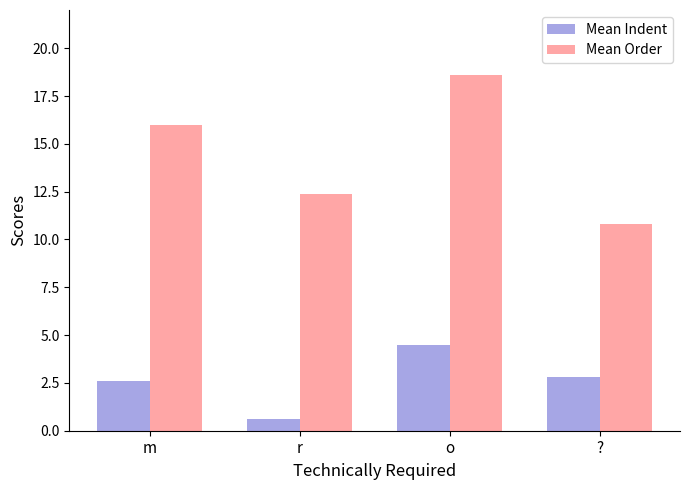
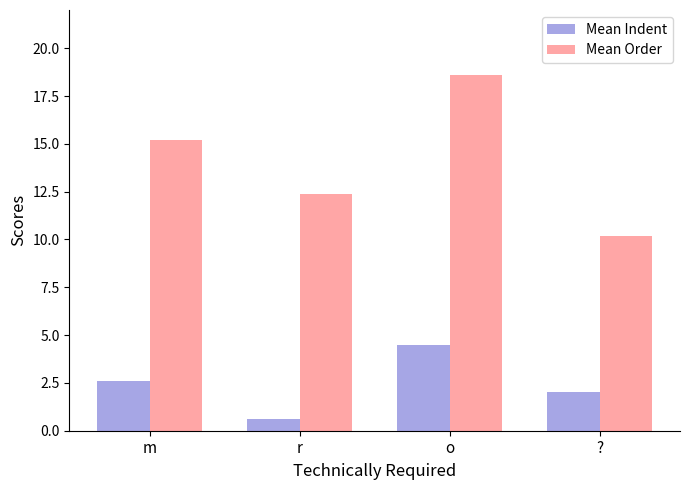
Mean Order, m: 16.0 -> 15.2
Mean Indent, ?: 2.8 -> 2.0
Mean Order, ?: 10.8 -> 10.2
